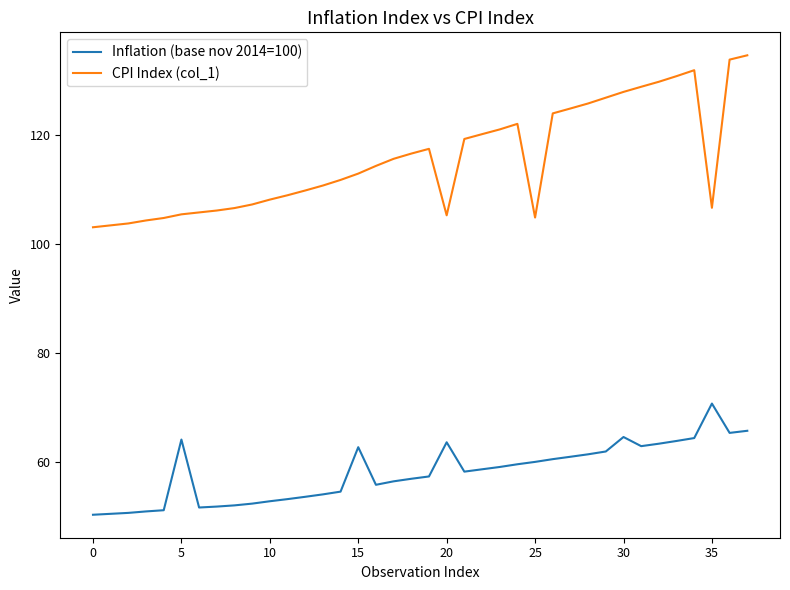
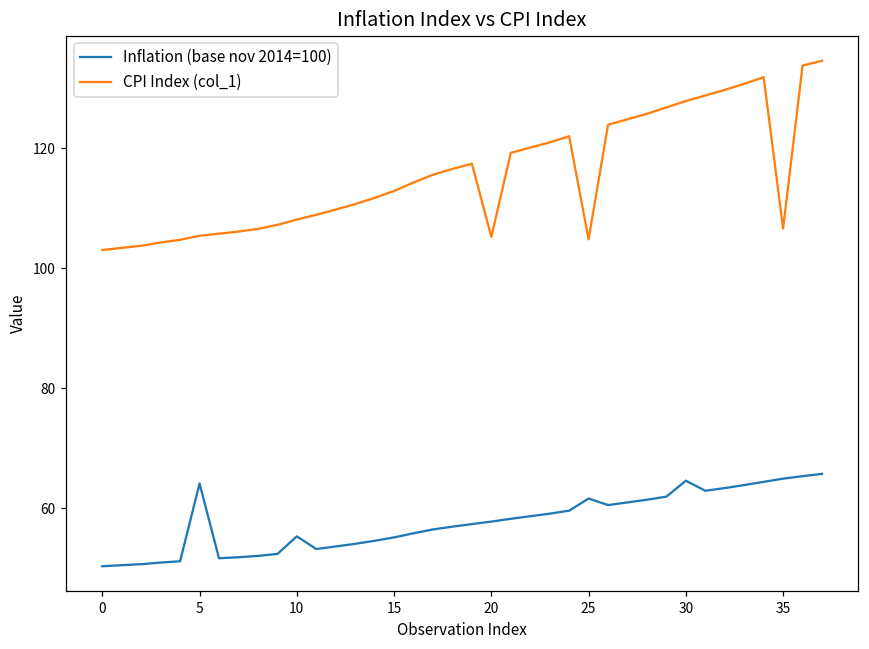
Inflation (base nov 2014=100), 10: 53 -> 55
Inflation (base nov 2014=100), 15: 63 -> 55
Inflation (base nov 2014=100), 20: 64 -> 58
Inflation (base nov 2014=100), 25: 60 -> 62
Inflation (base nov 2014=100), 35: 71 -> 65
